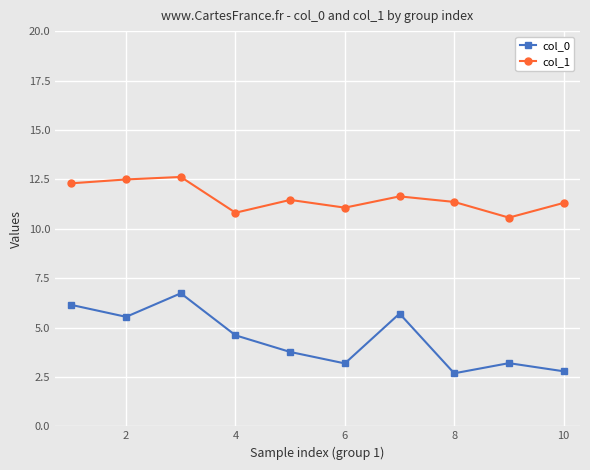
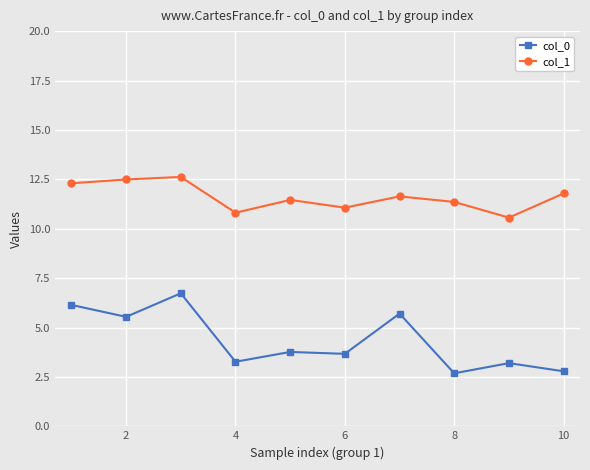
col_0, 4: 4.6 -> 3.3
col_0, 6: 3.2 -> 3.7
col_1, 10: 11.3 -> 11.8
